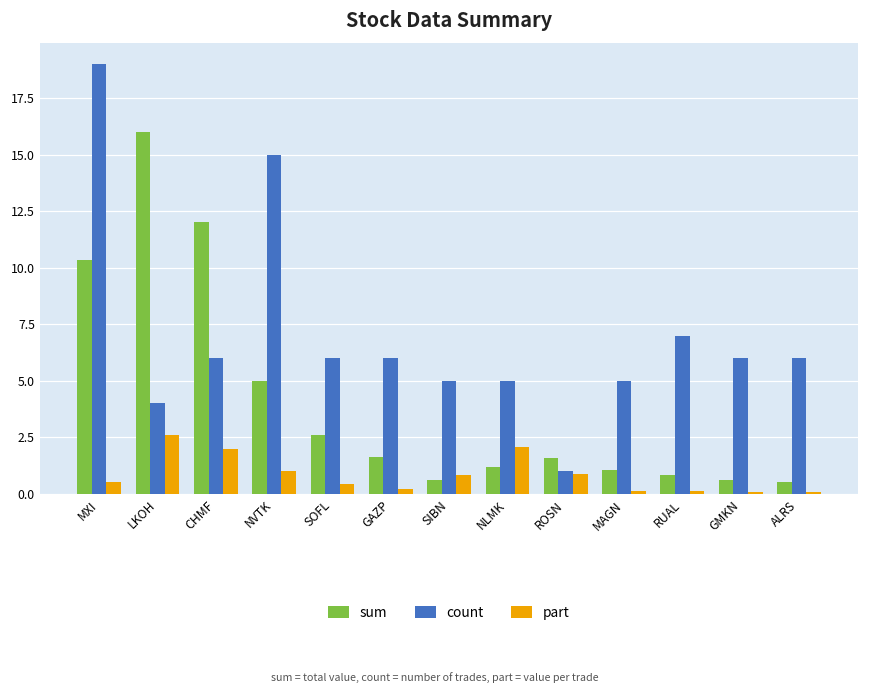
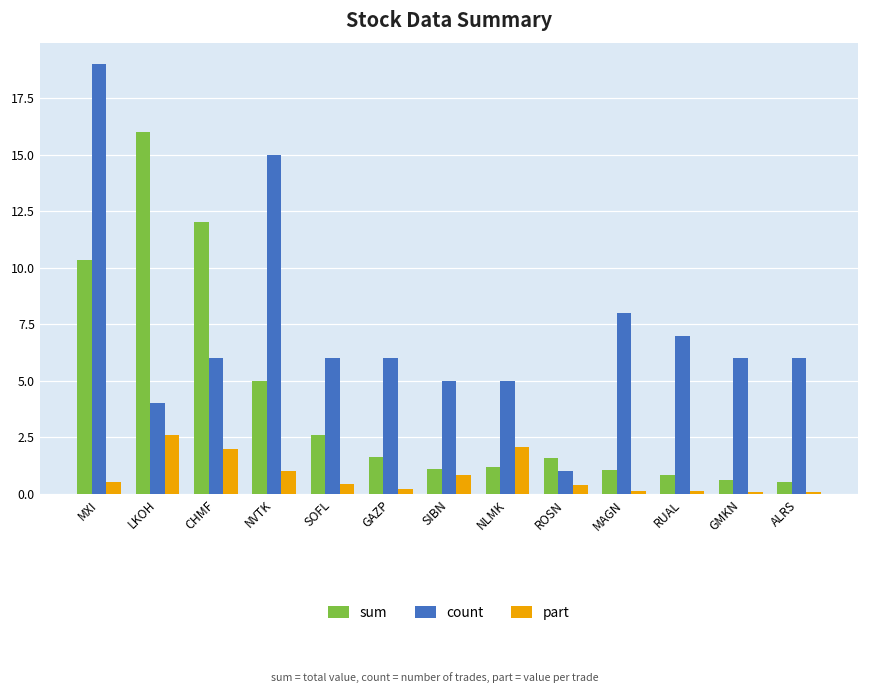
sum, SIBN: 0.6 -> 1.1
part, ROSN: 0.9 -> 0.4
count, MAGN: 5 -> 8
